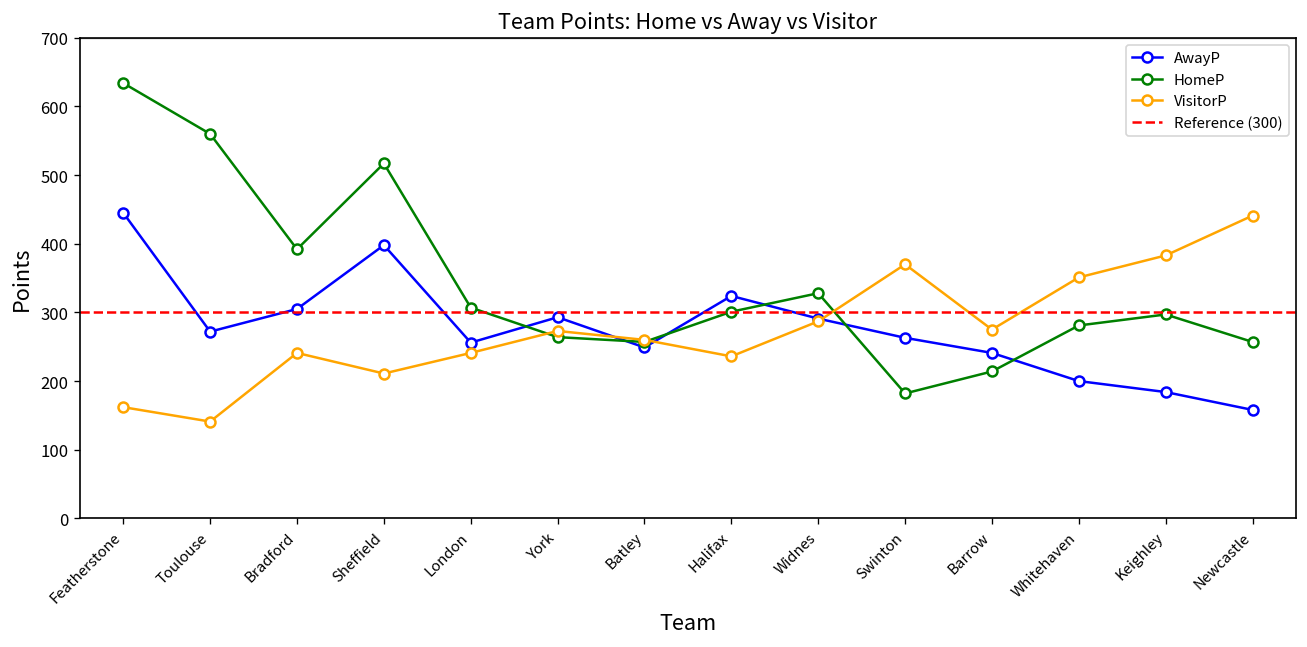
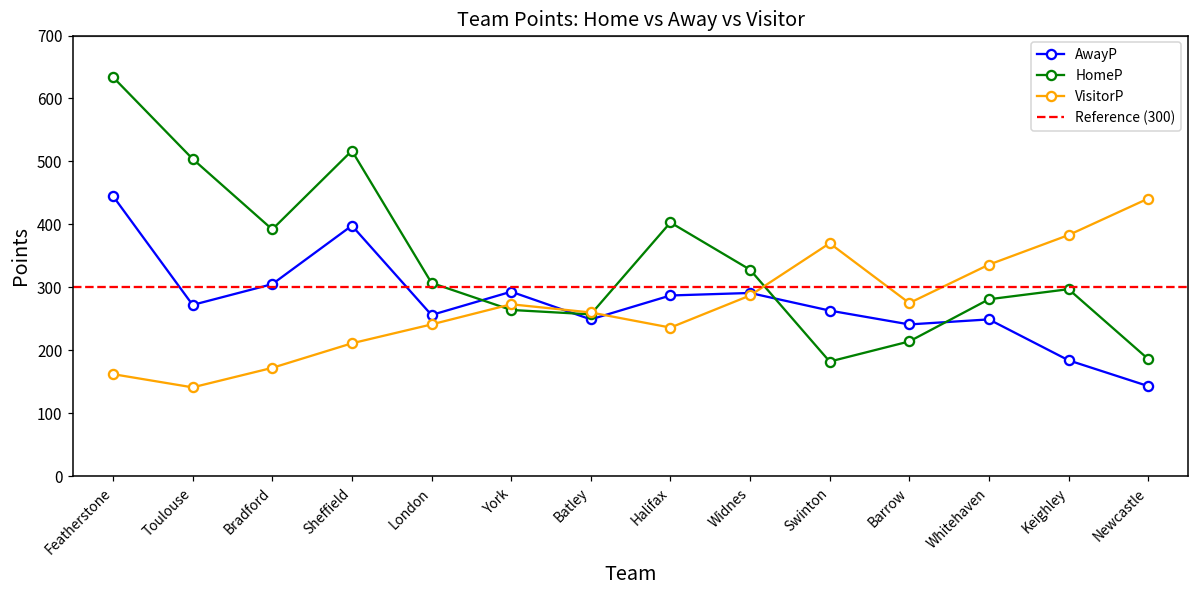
HomeP, Toulouse: 560 -> 500
VisitorP, Bradford: 240 -> 170
AwayP, Halifax: 320 -> 290
HomeP, Halifax: 300 -> 400
AwayP, Whitehaven: 200 -> 250
VisitorP, Whitehaven: 350 -> 340
AwayP, Newcastle: 160 -> 140
HomeP, Newcastle: 260 -> 190
